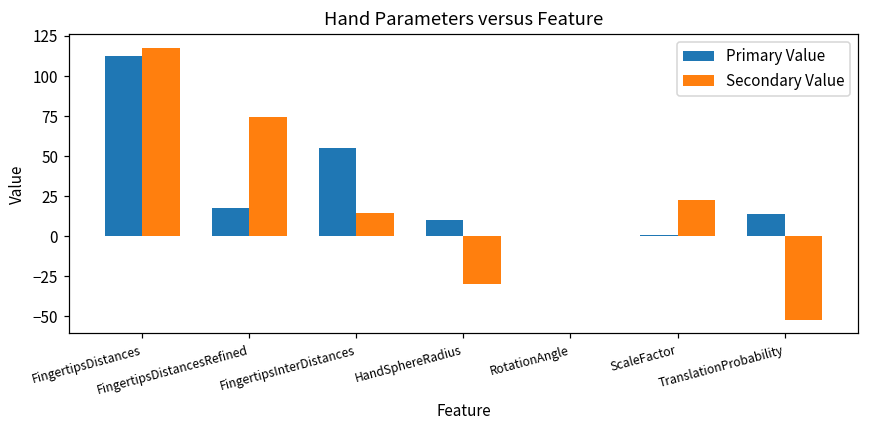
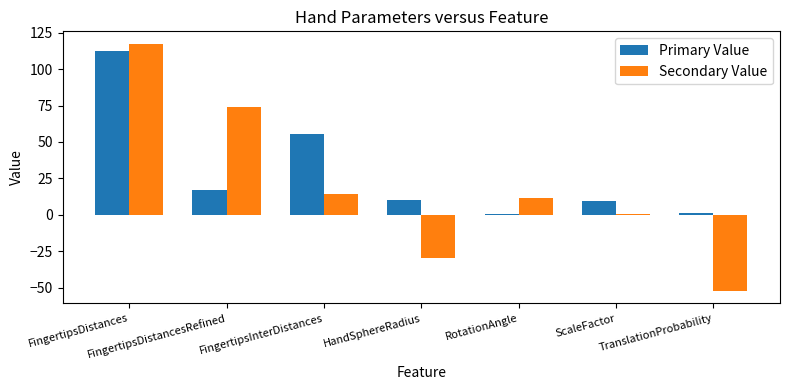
Secondary Value, RotationAngle: 0 -> 11
Primary Value, ScaleFactor: 1 -> 9
Secondary Value, ScaleFactor: 22 -> 0
Primary Value, TranslationProbability: 14 -> 1
